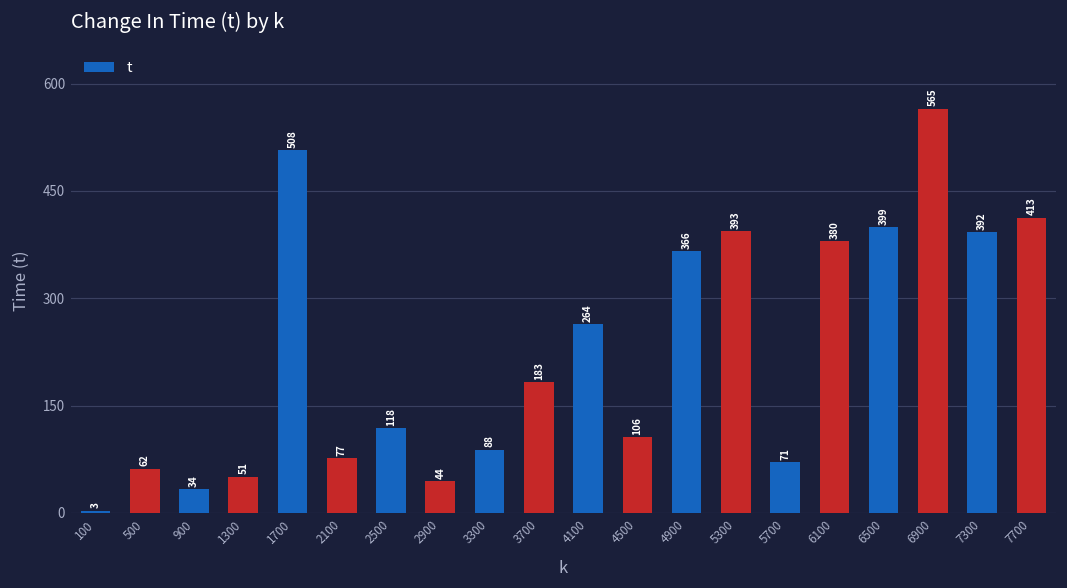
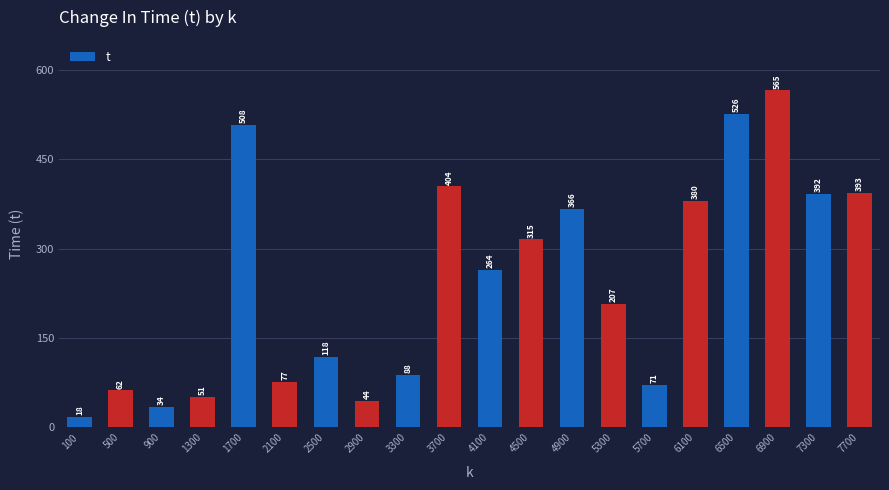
100: 3 -> 18
3700: 183 -> 404
4500: 106 -> 315
5300: 393 -> 207
6500: 399 -> 526
7700: 413 -> 393
